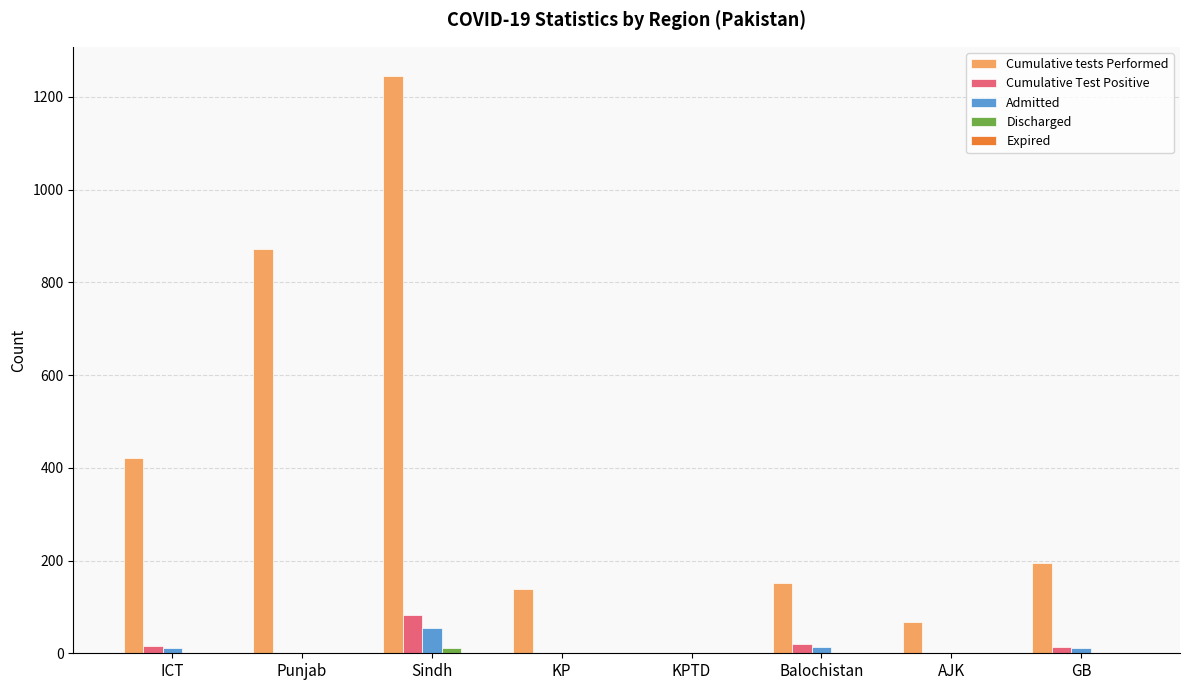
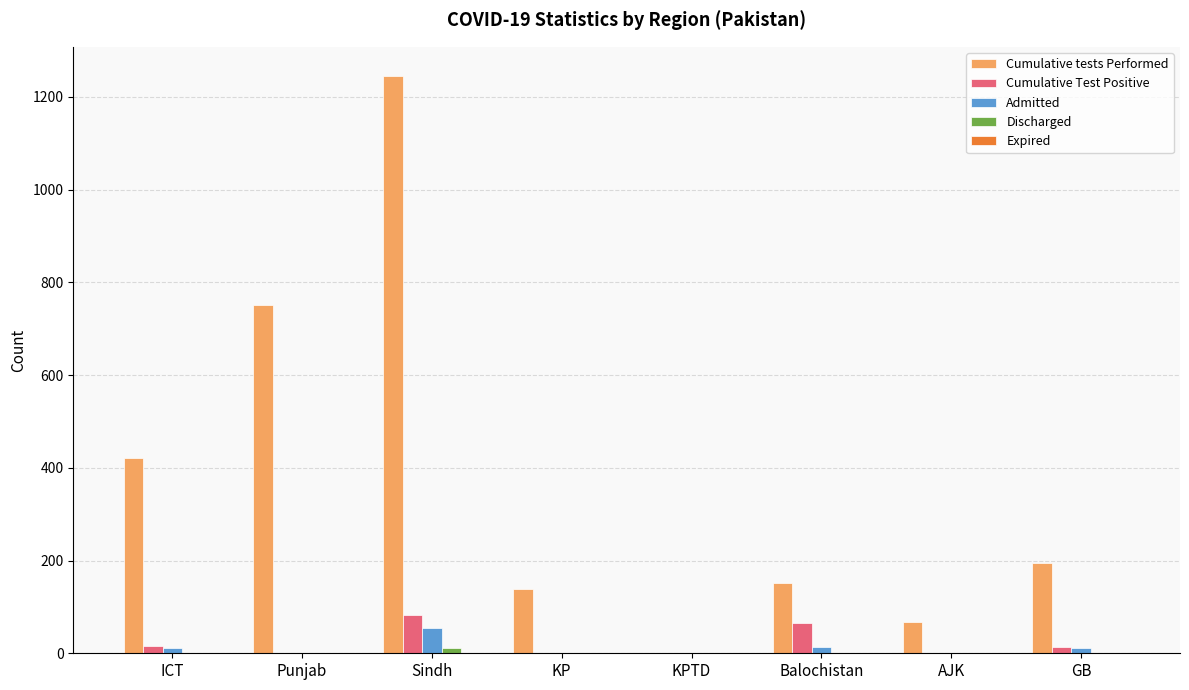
Cumulative tests Performed, Punjab: 870 -> 750
Cumulative Test Positive, Balochistan: 20 -> 70
